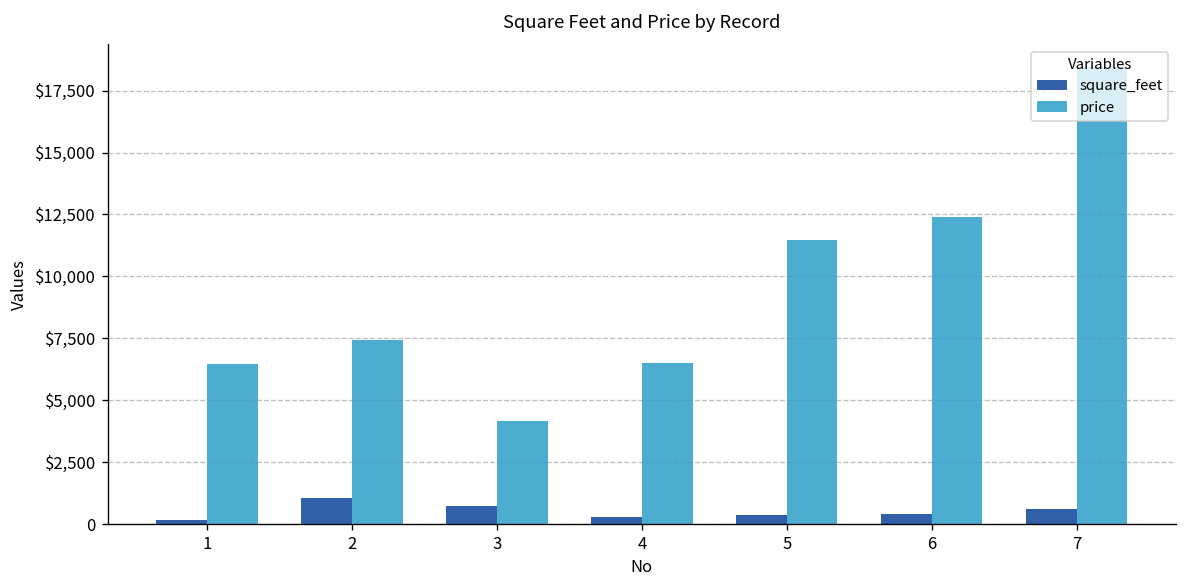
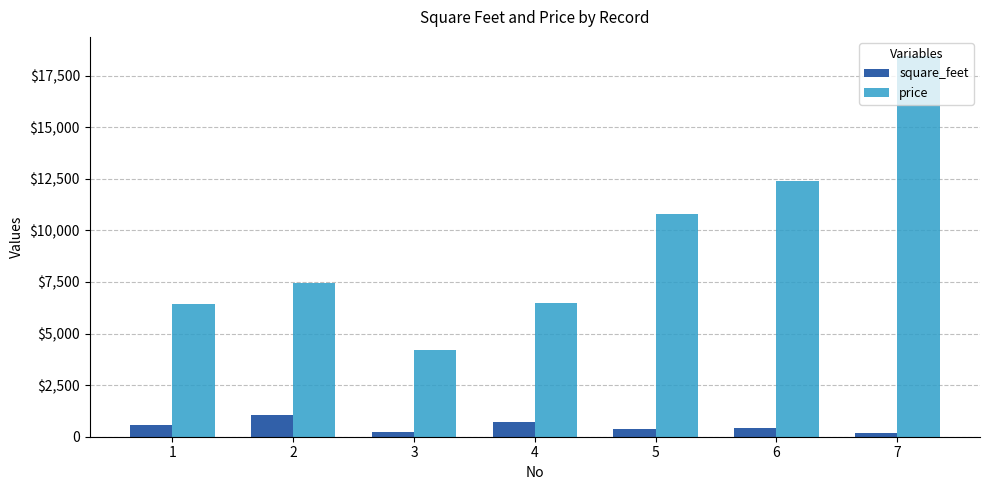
square_feet, 1: $200 -> $600
square_feet, 3: $700 -> $300
square_feet, 4: $300 -> $700
price, 5: $11,500 -> $10,800
square_feet, 7: $600 -> $200
